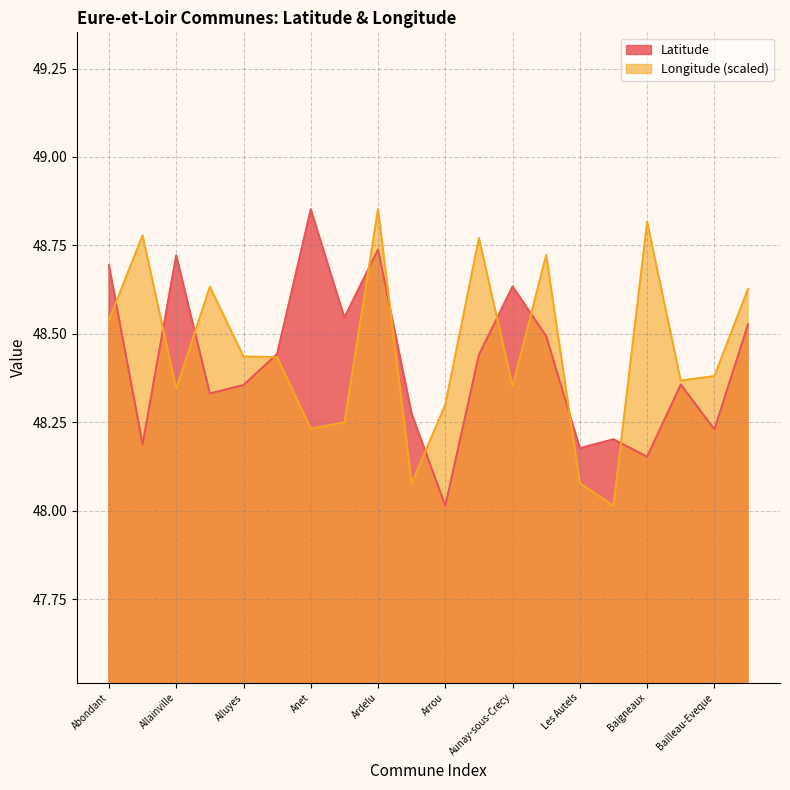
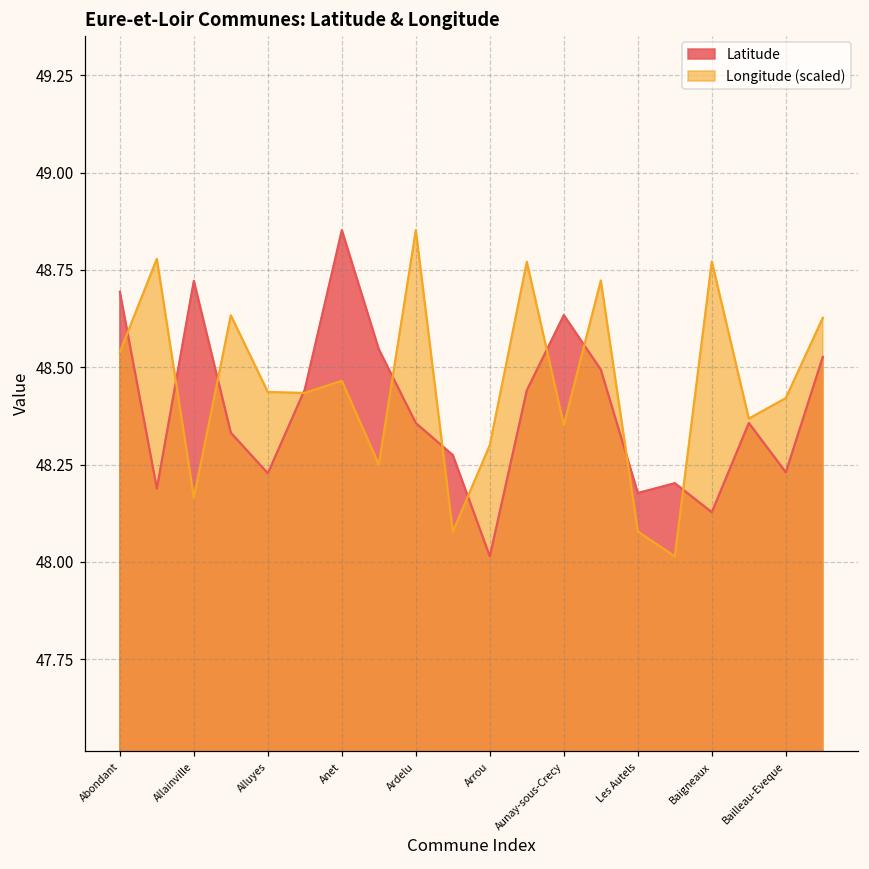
Longitude (scaled), Allainville: 48.34 -> 48.17
Latitude, Alluyes: 48.36 -> 48.23
Longitude (scaled), Anet: 48.23 -> 48.47
Latitude, Ardelu: 48.74 -> 48.36
Latitude, Baigneaux: 48.15 -> 48.13
Longitude (scaled), Baigneaux: 48.82 -> 48.77
Longitude (scaled), Bailleau-Eveque: 48.38 -> 48.42
